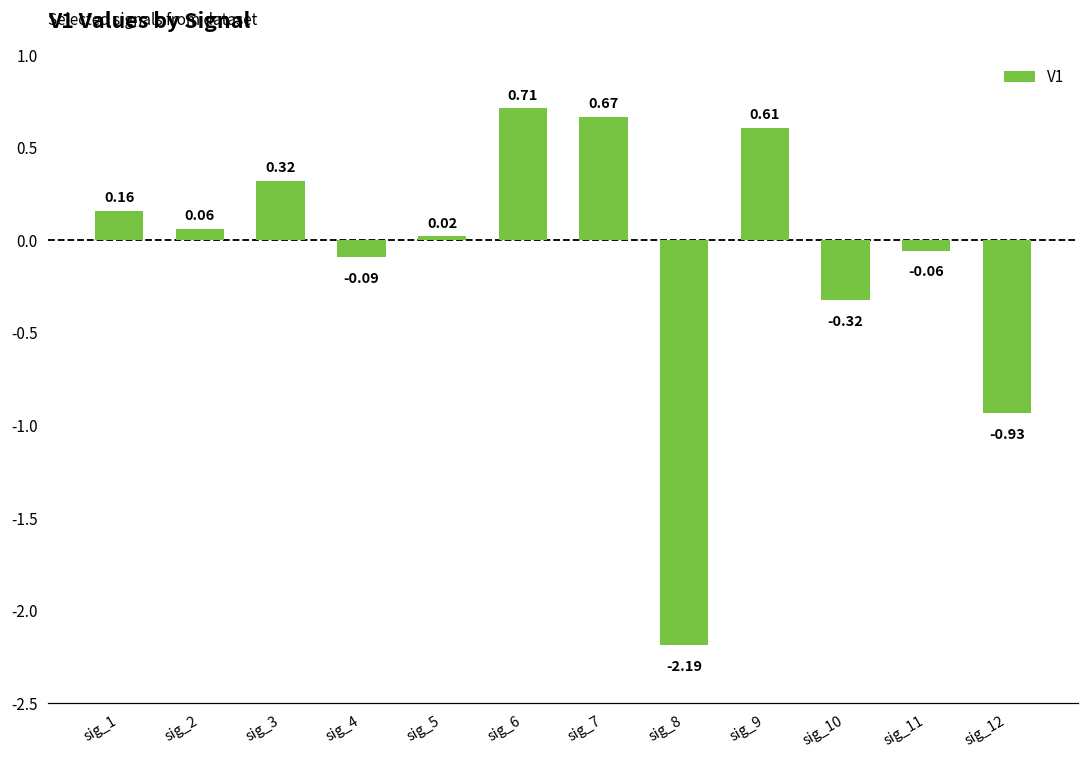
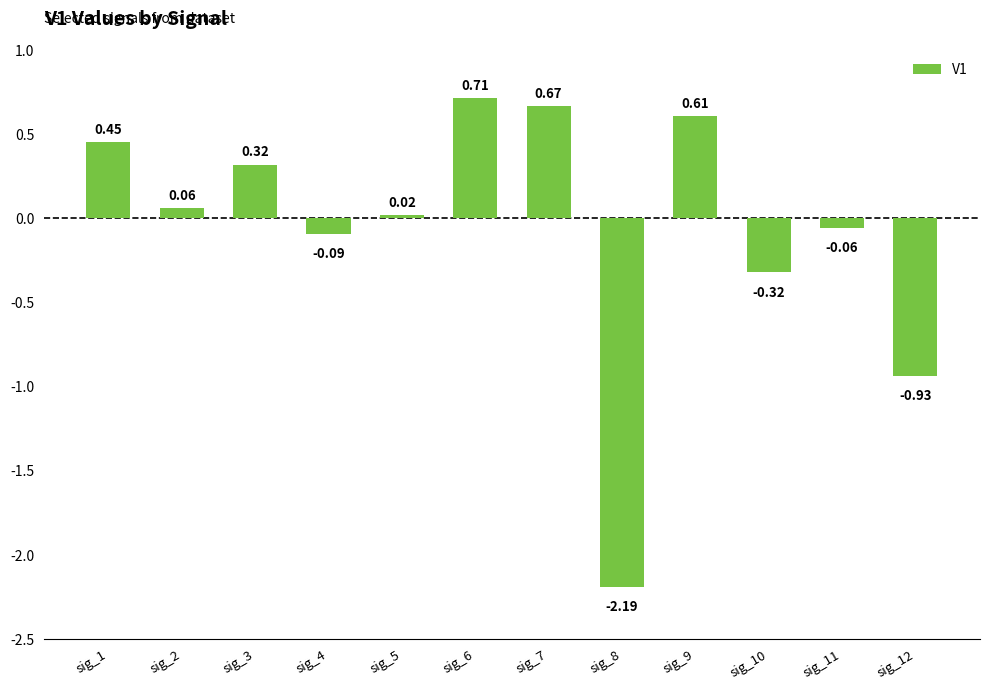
sig_1: 0.16 -> 0.45
